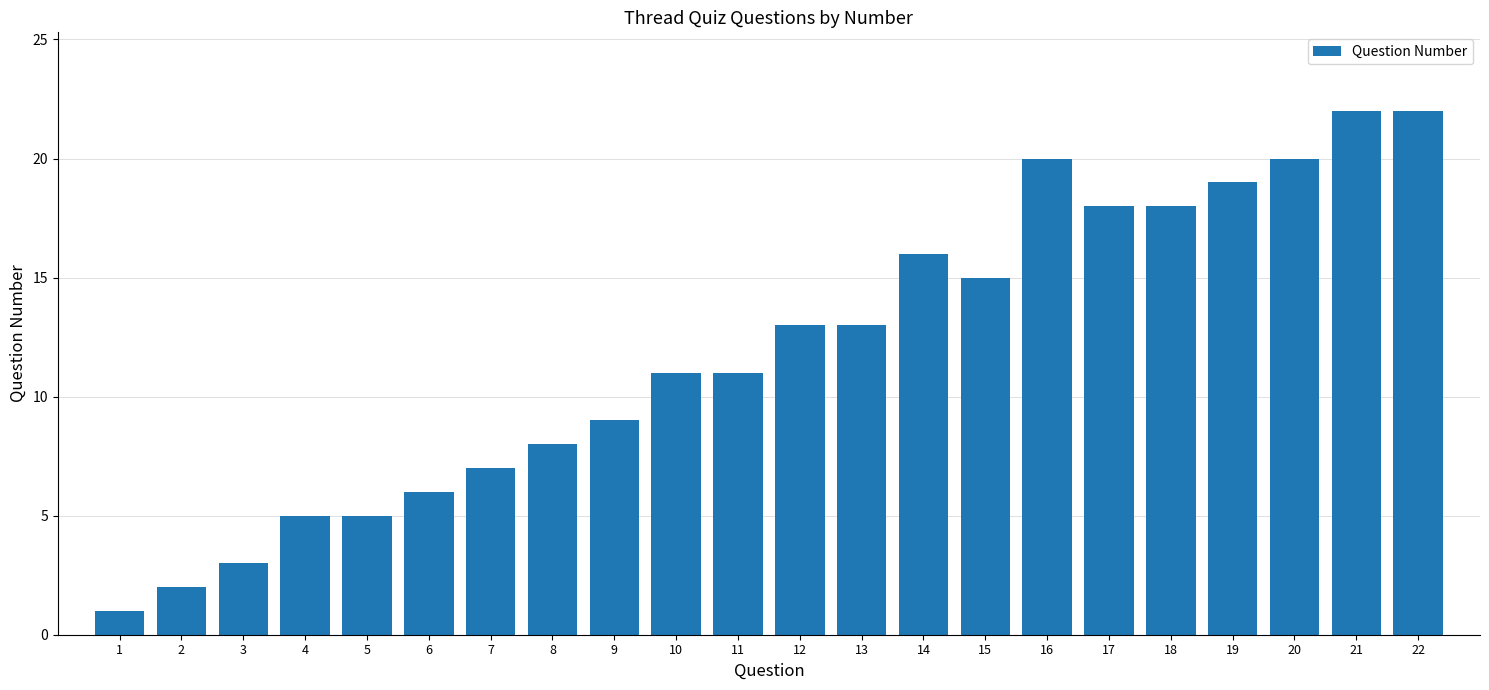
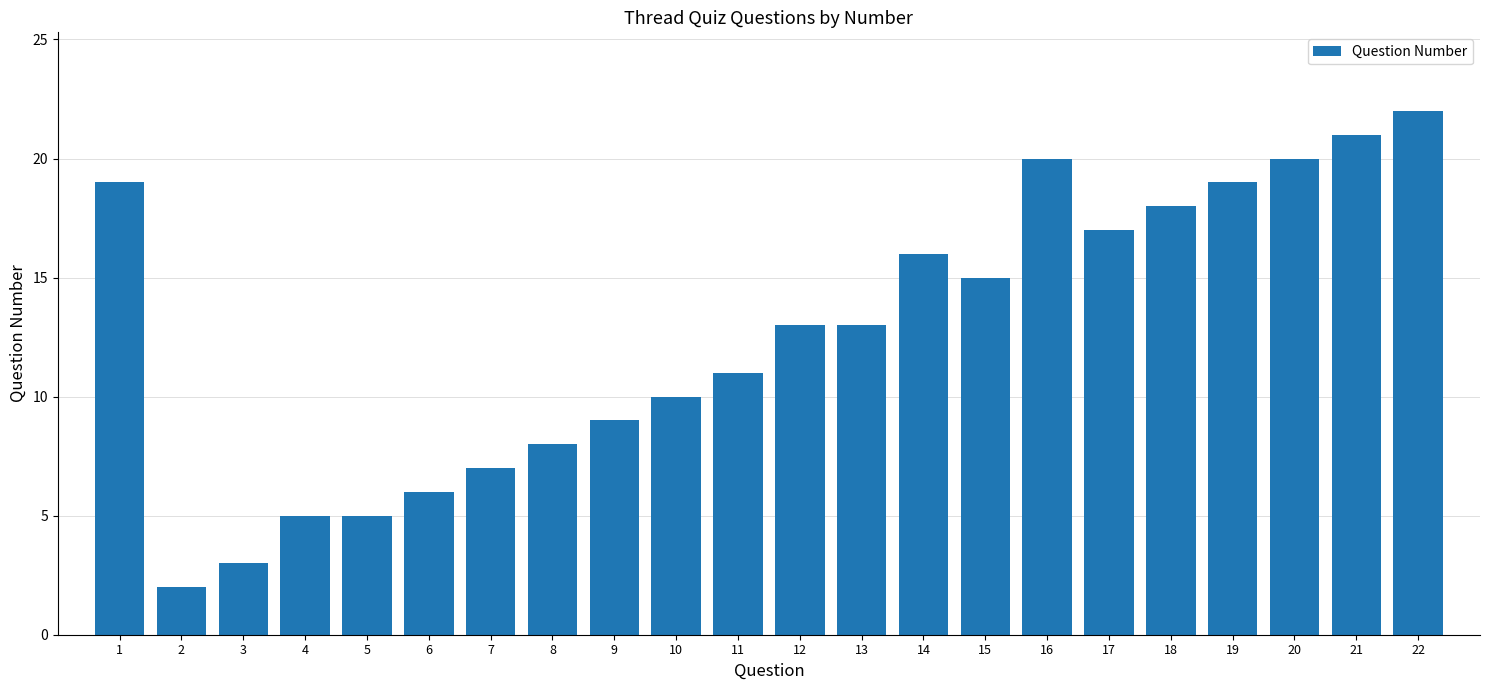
1: 1 -> 19
10: 11 -> 10
17: 18 -> 17
21: 22 -> 21
